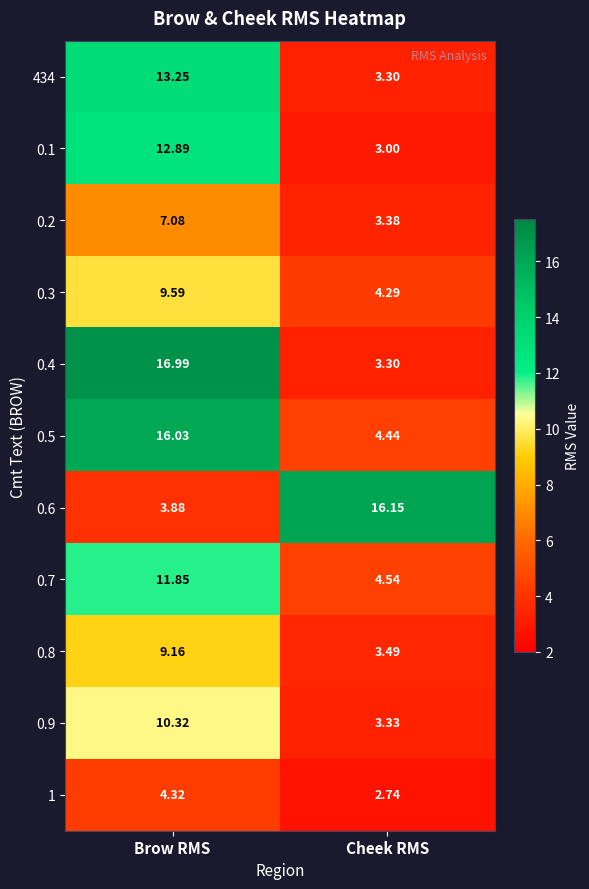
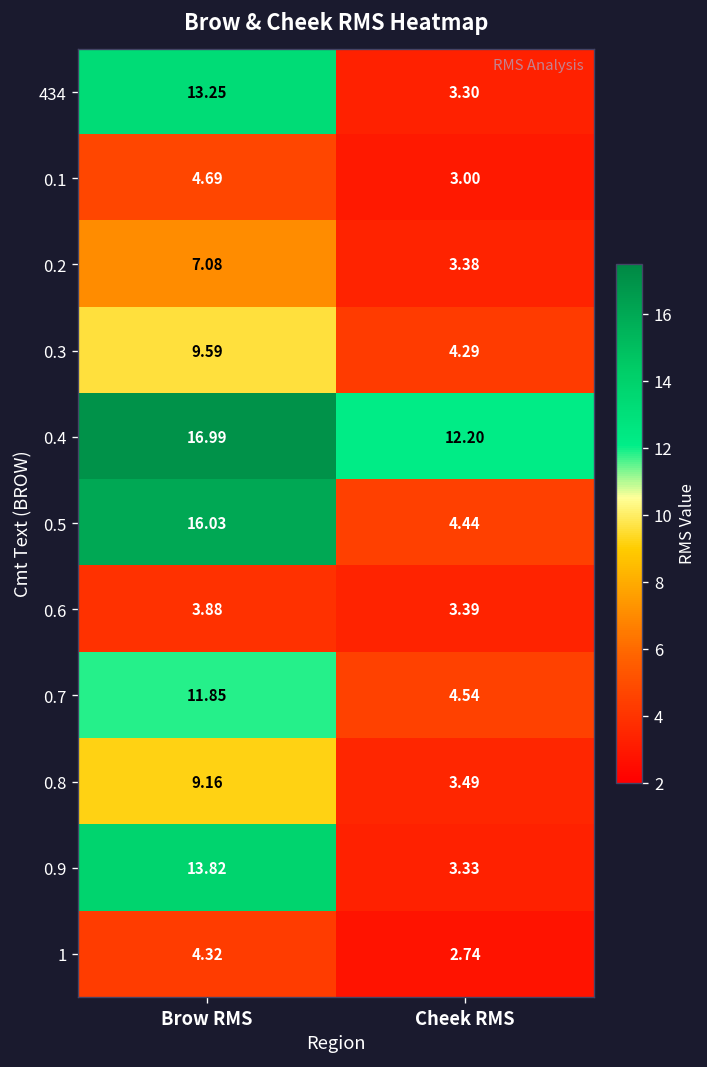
0.1, Brow RMS: 12.89 -> 4.69
0.4, Cheek RMS: 3.30 -> 12.20
0.6, Cheek RMS: 16.15 -> 3.39
0.9, Brow RMS: 10.32 -> 13.82
